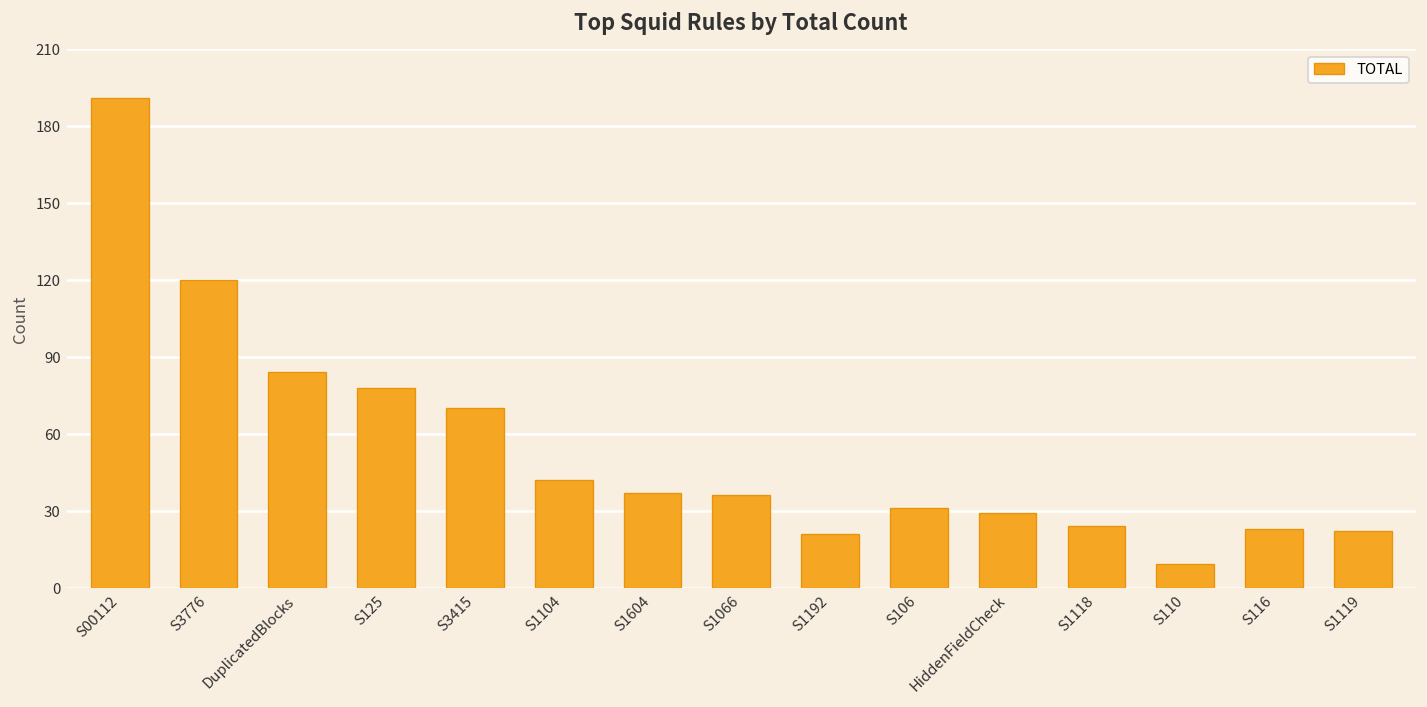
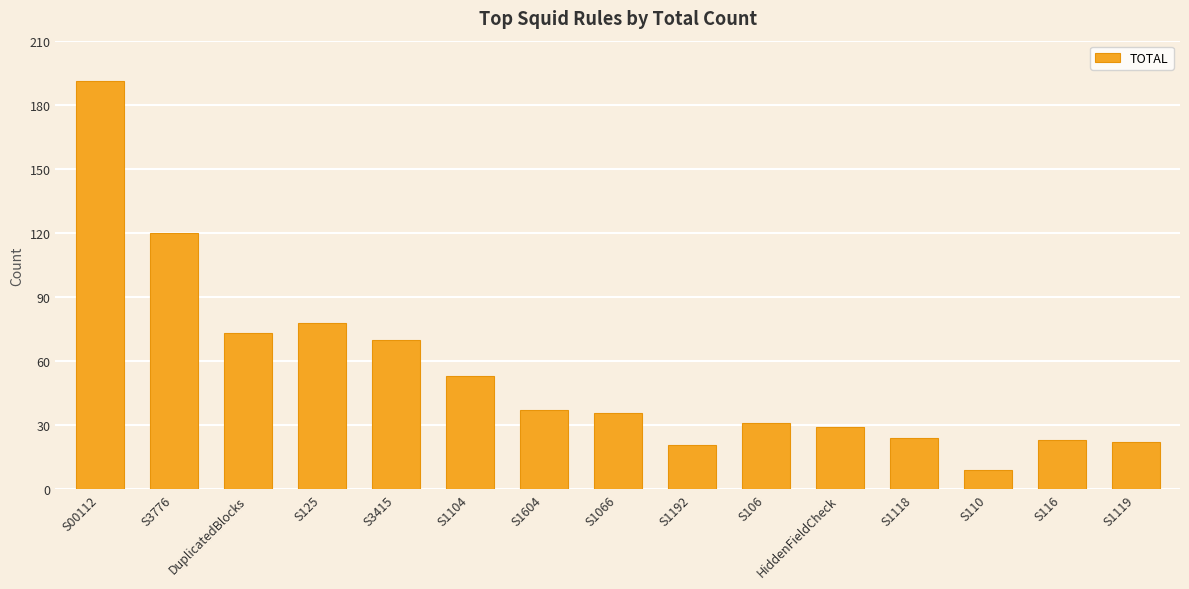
DuplicatedBlocks: 84 -> 73
S1104: 42 -> 53
